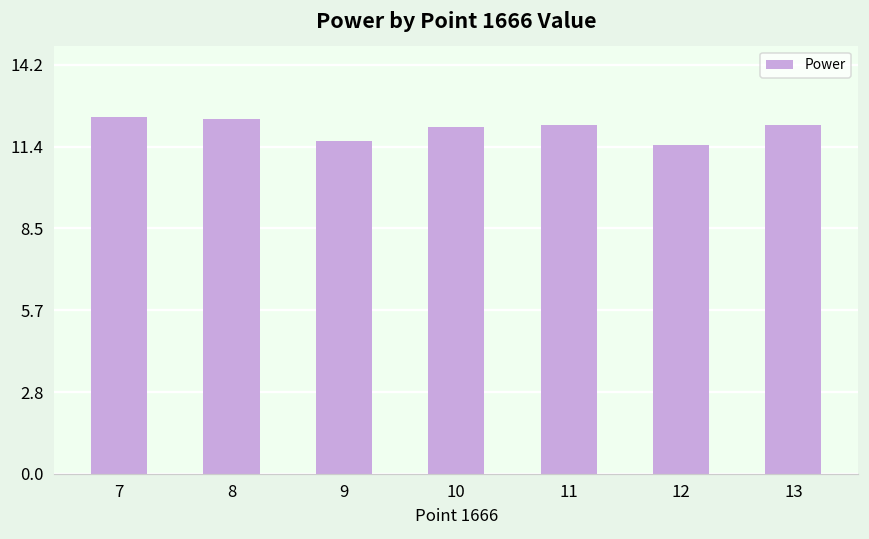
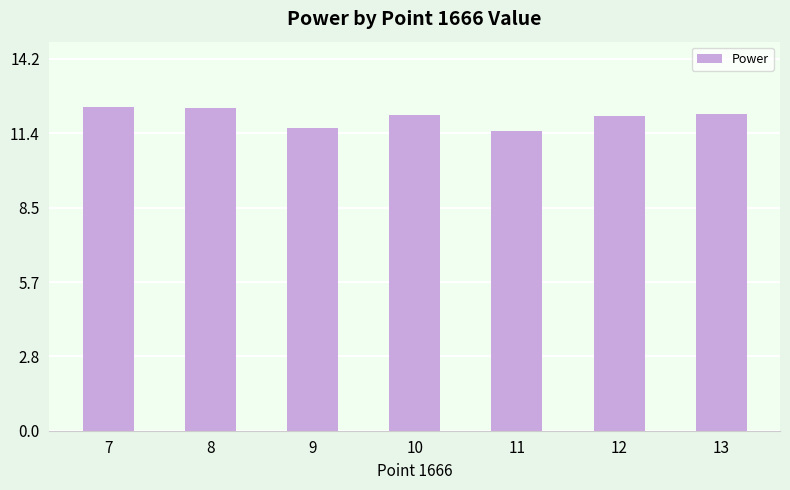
11: 12.1 -> 11.5
12: 11.4 -> 12.0
